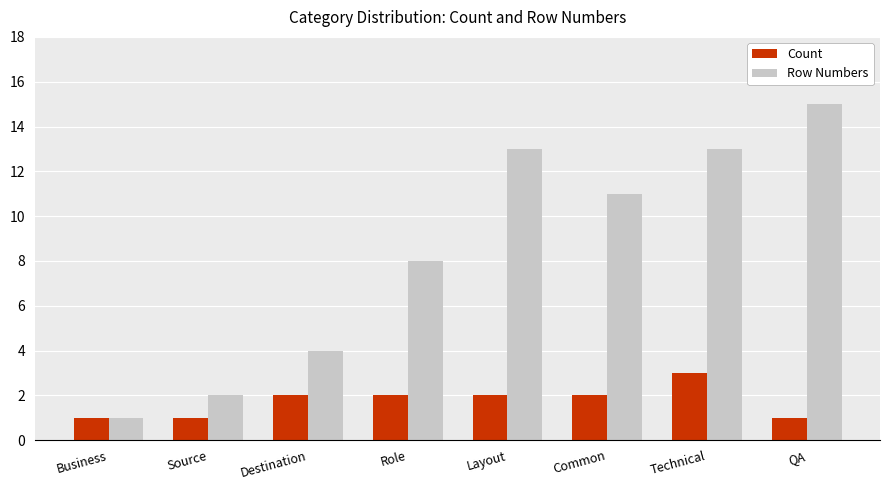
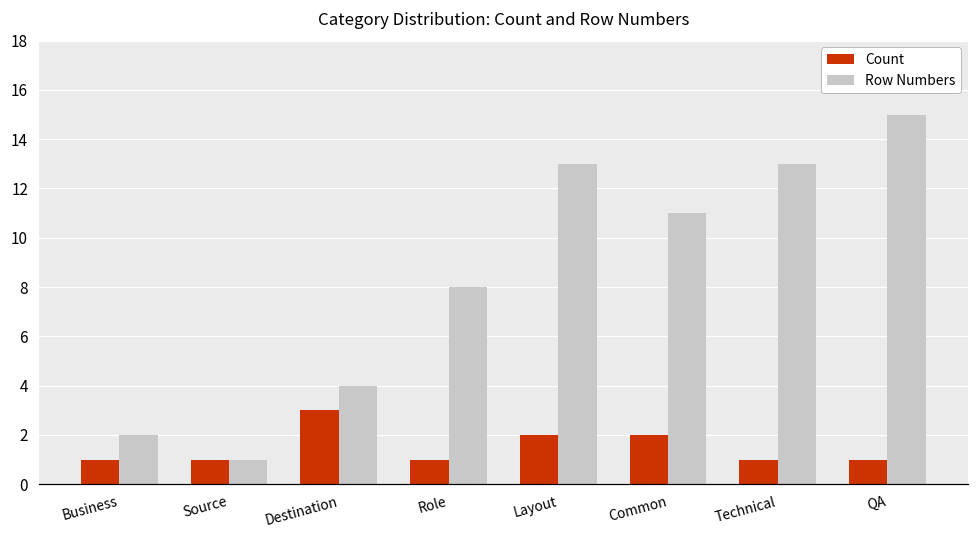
Row Numbers, Business: 1 -> 2
Row Numbers, Source: 2 -> 1
Count, Destination: 2 -> 3
Count, Role: 2 -> 1
Count, Technical: 3 -> 1
